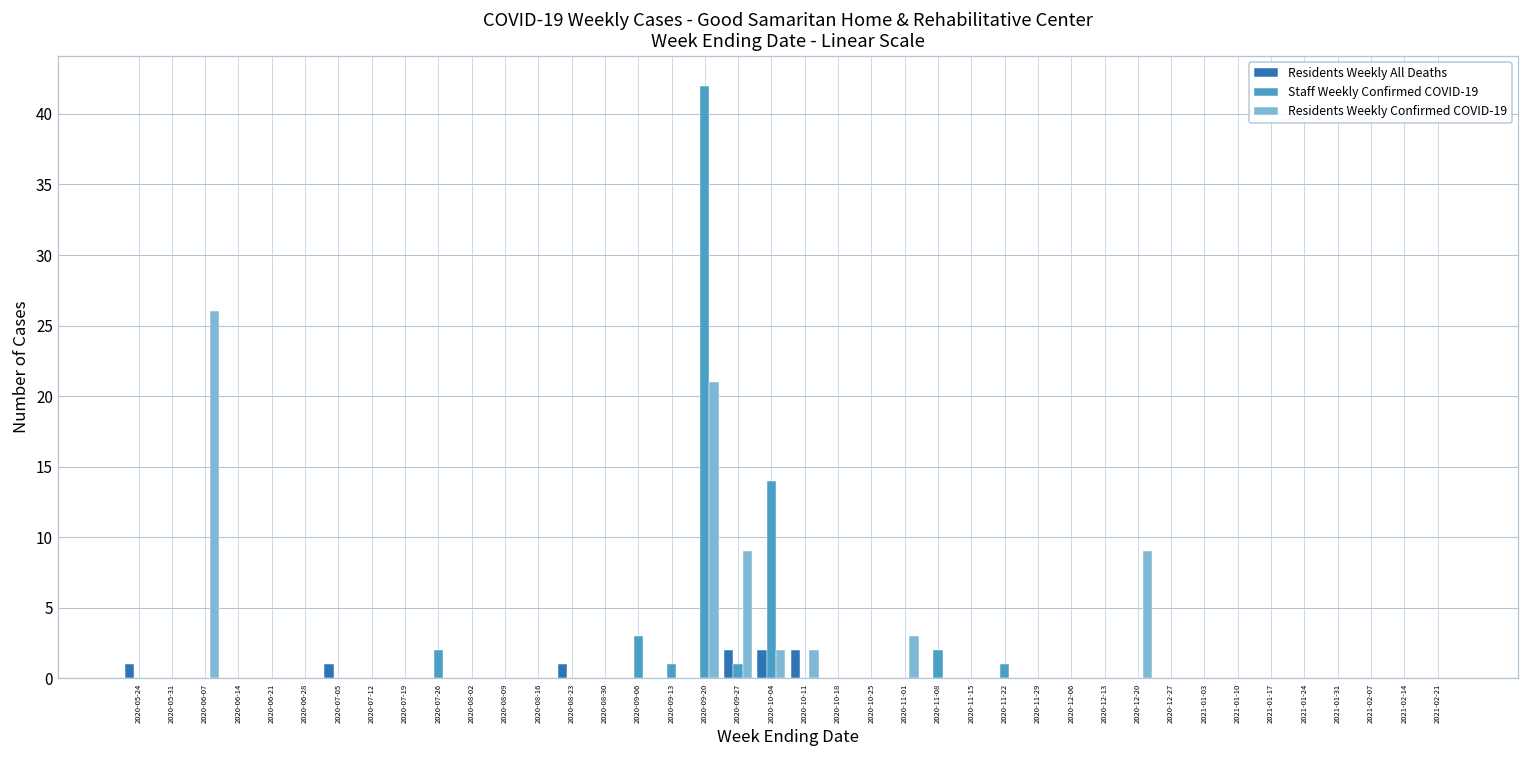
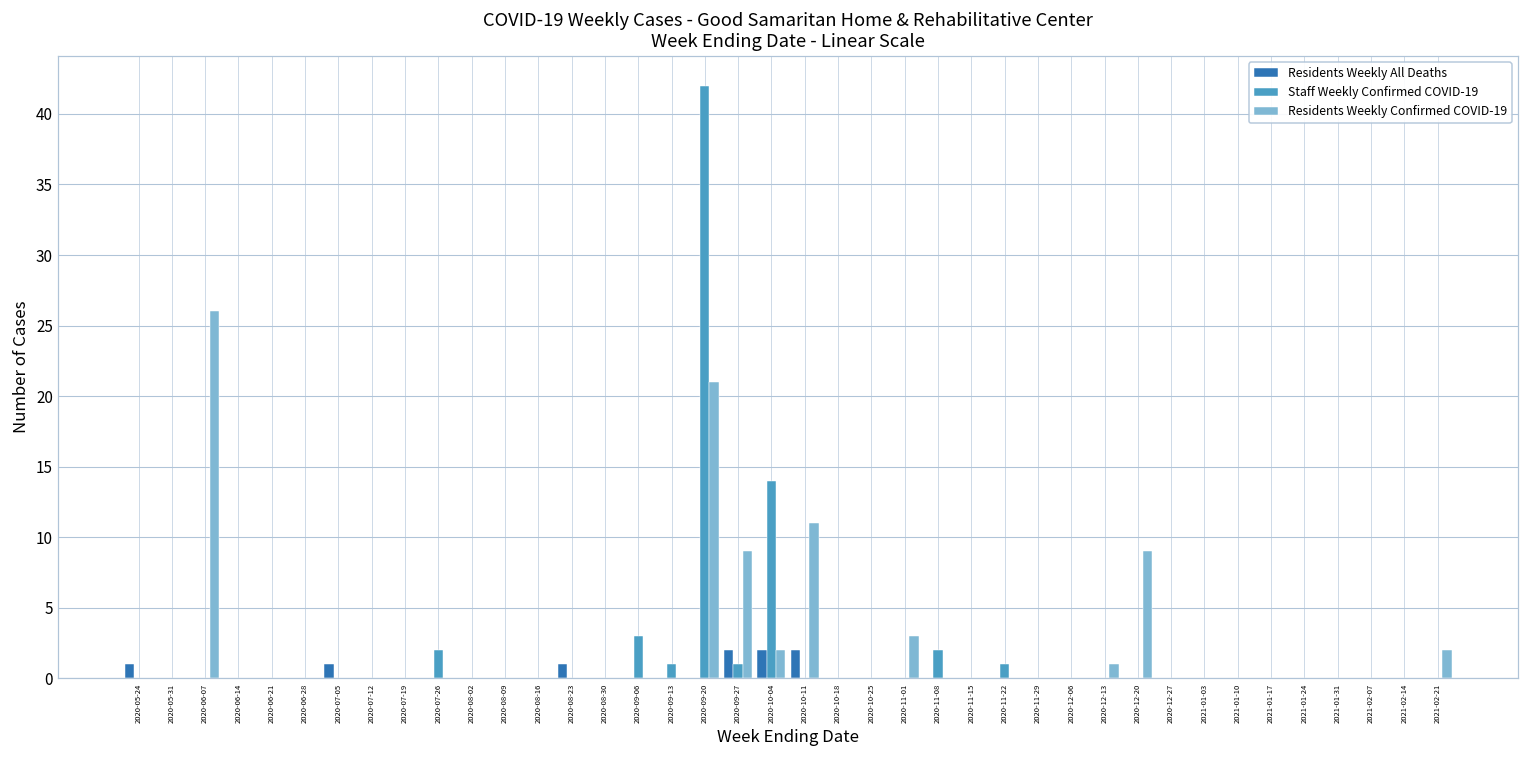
Residents Weekly Confirmed COVID-19, 2020-10-11: 2 -> 11
Residents Weekly Confirmed COVID-19, 2020-12-13: 0 -> 1
Residents Weekly Confirmed COVID-19, 2021-02-21: 0 -> 2
